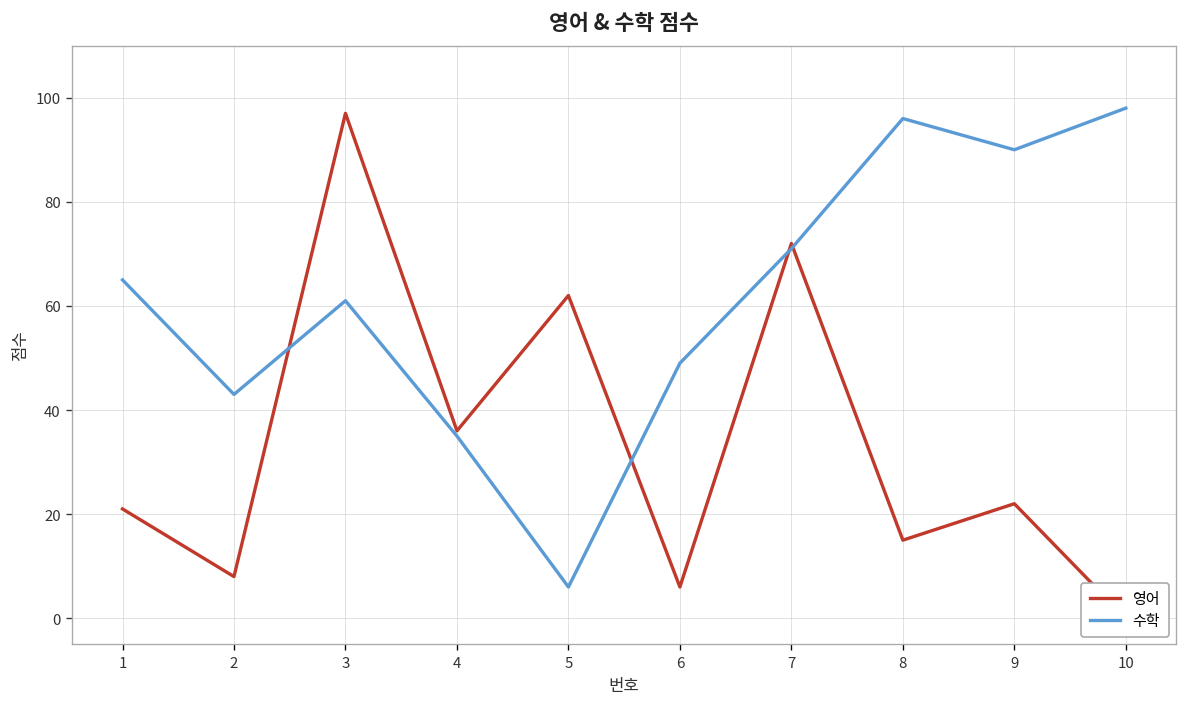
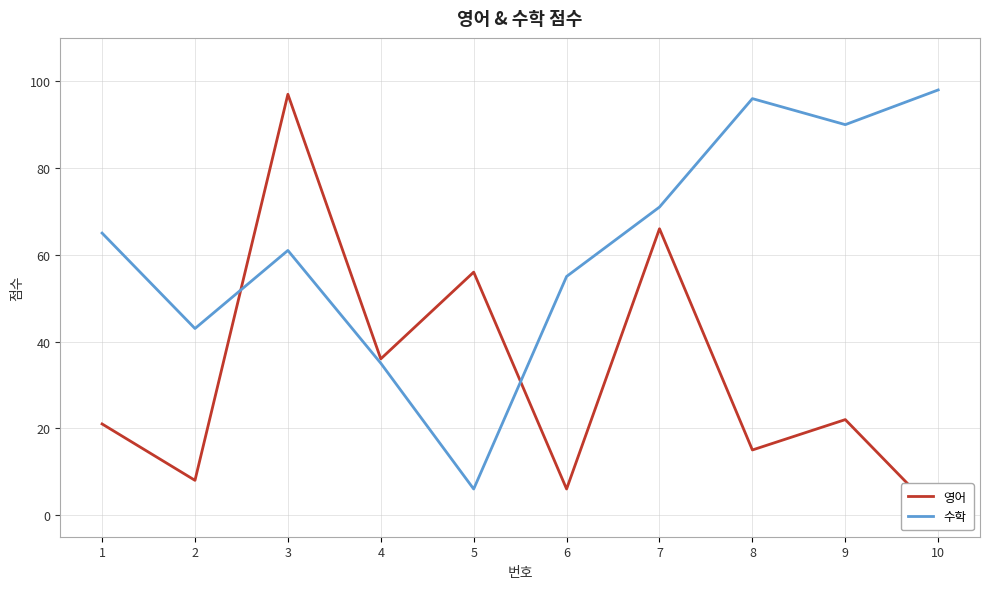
영어, 5: 62 -> 56
수학, 6: 49 -> 55
영어, 7: 72 -> 66
